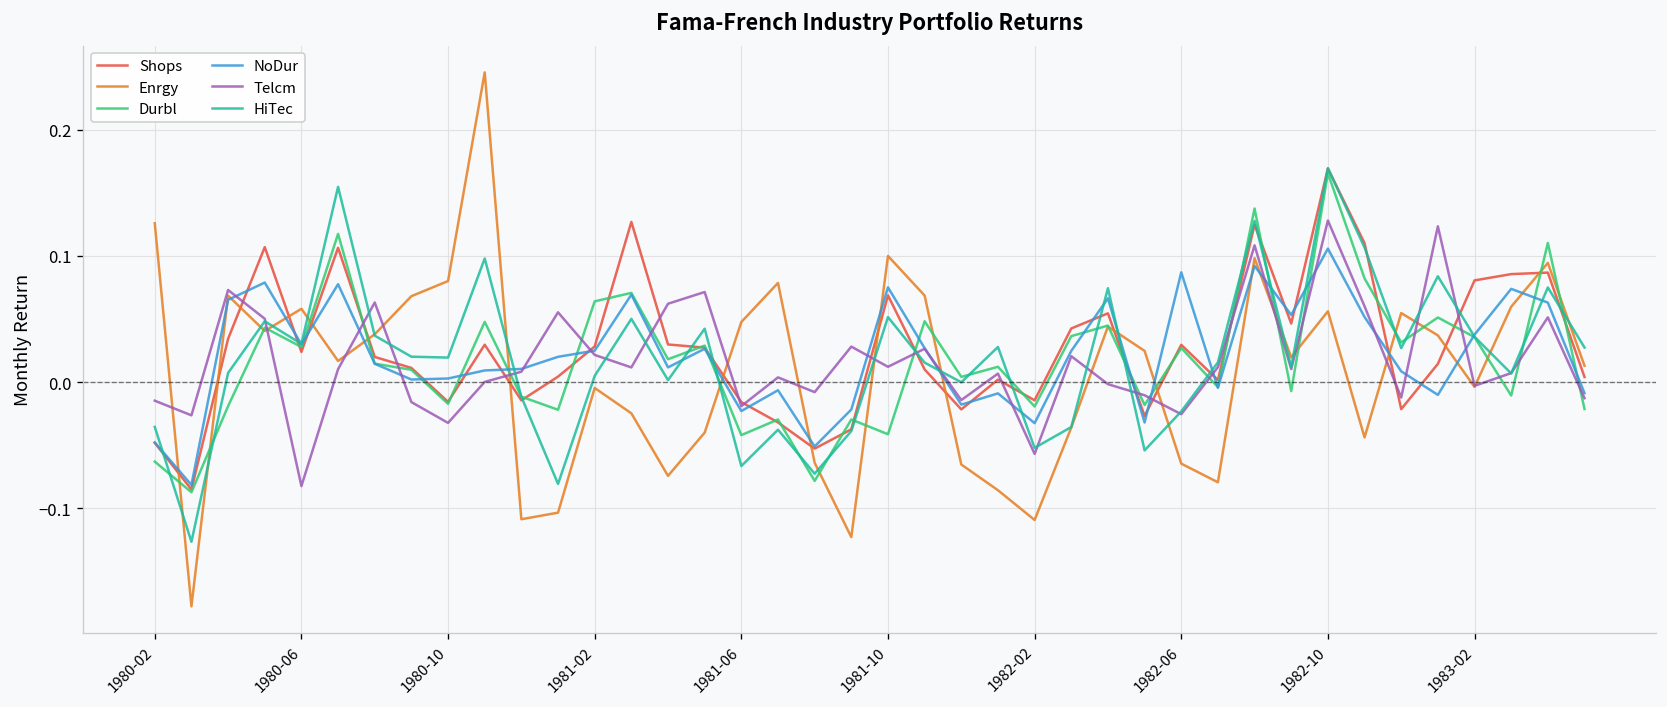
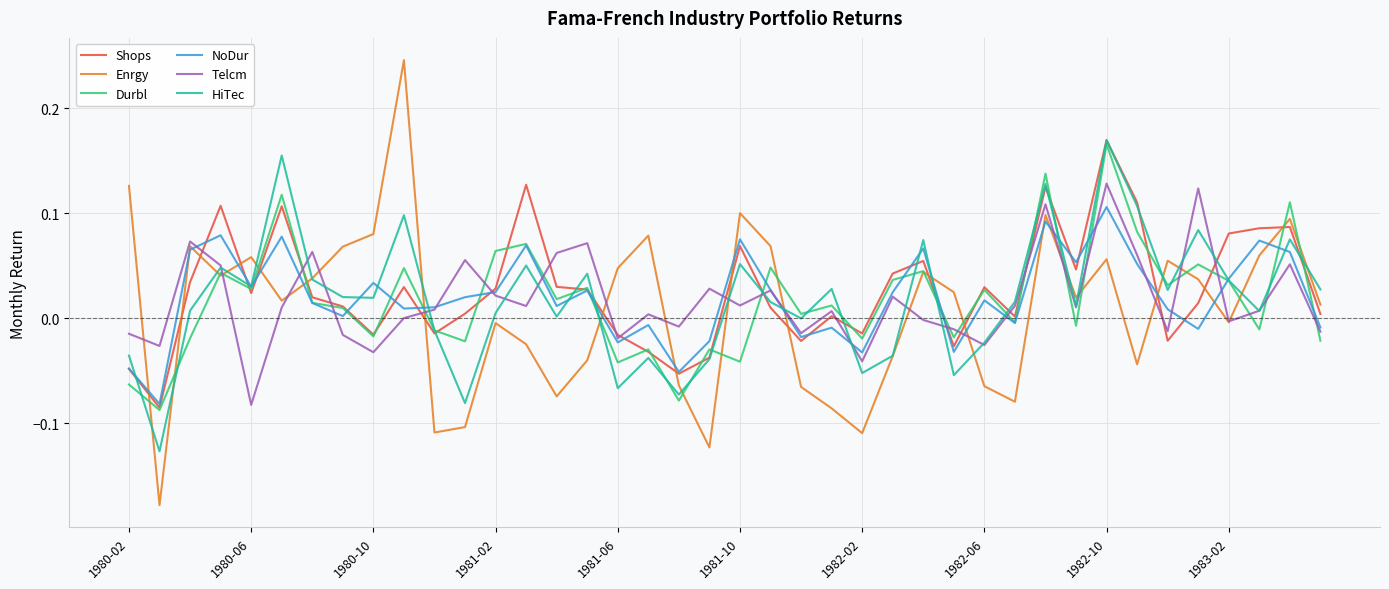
NoDur, 1980-10: 0.003 -> 0.034
Telcm, 1982-02: -0.057 -> -0.041
NoDur, 1982-06: 0.087 -> 0.017
